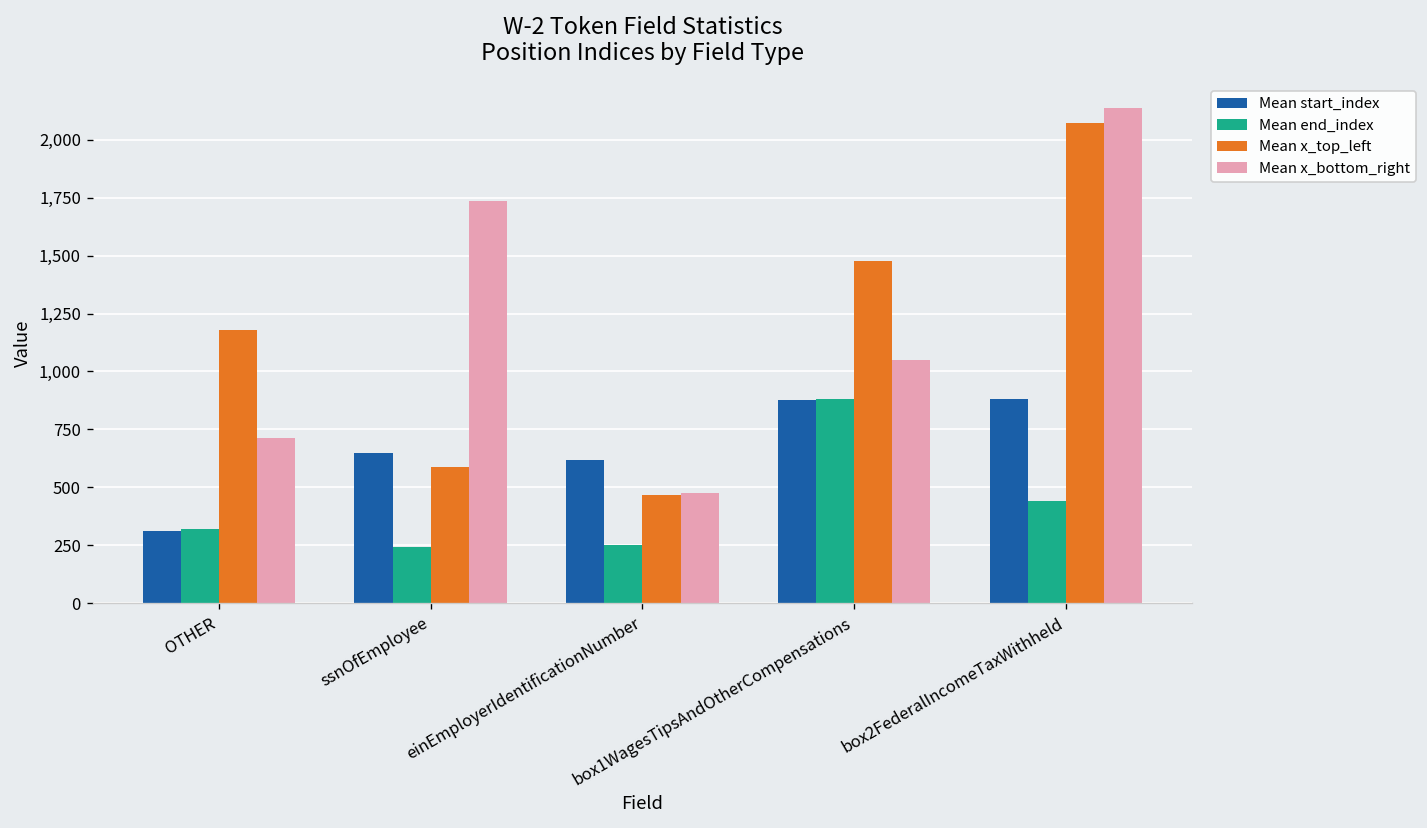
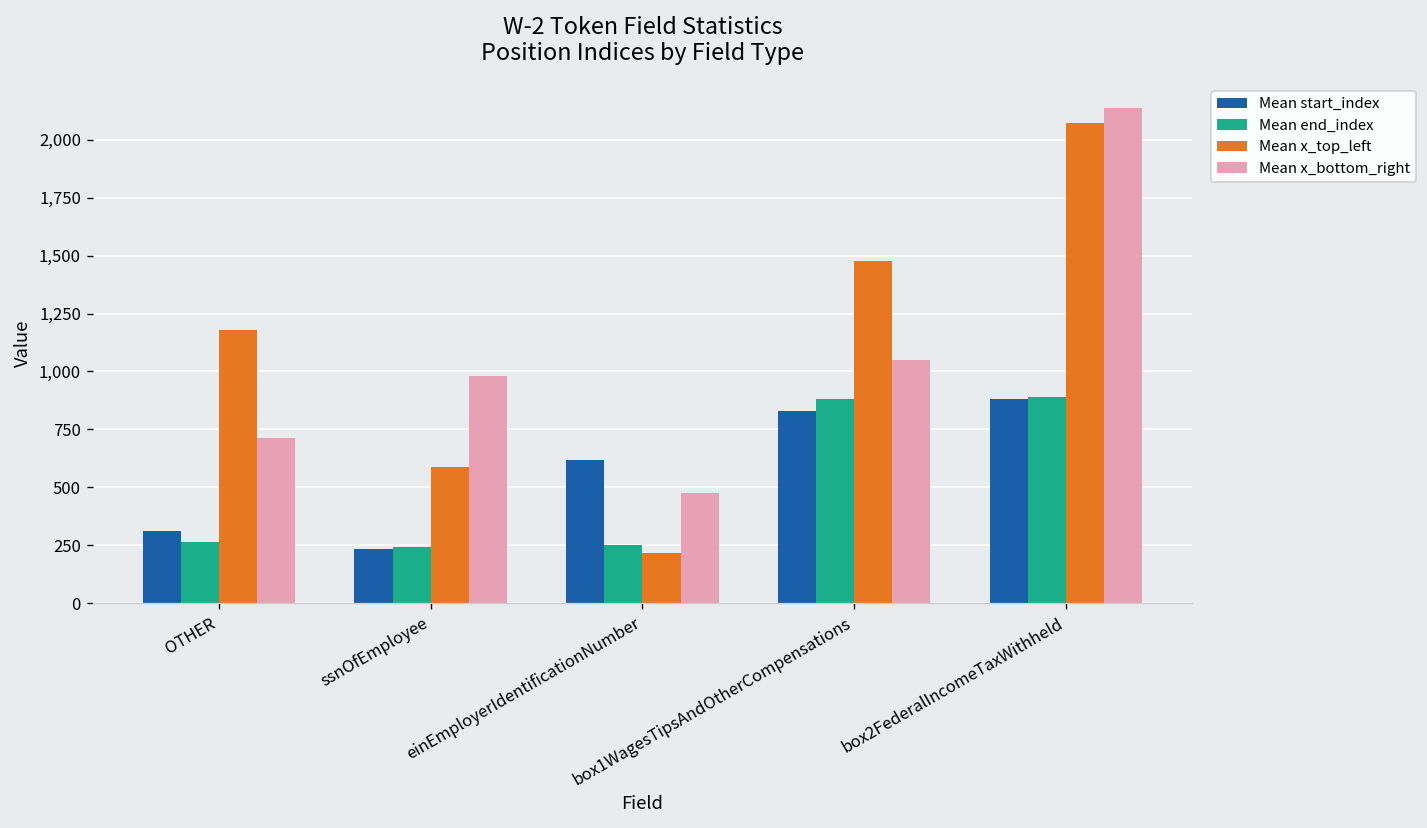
Mean end_index, OTHER: 320 -> 260
Mean start_index, ssnOfEmployee: 650 -> 230
Mean x_bottom_right, ssnOfEmployee: 1,730 -> 980
Mean x_top_left, einEmployerIdentificationNumber: 470 -> 220
Mean start_index, box1WagesTipsAndOtherCompensations: 880 -> 830
Mean end_index, box2FederalIncomeTaxWithheld: 440 -> 890
